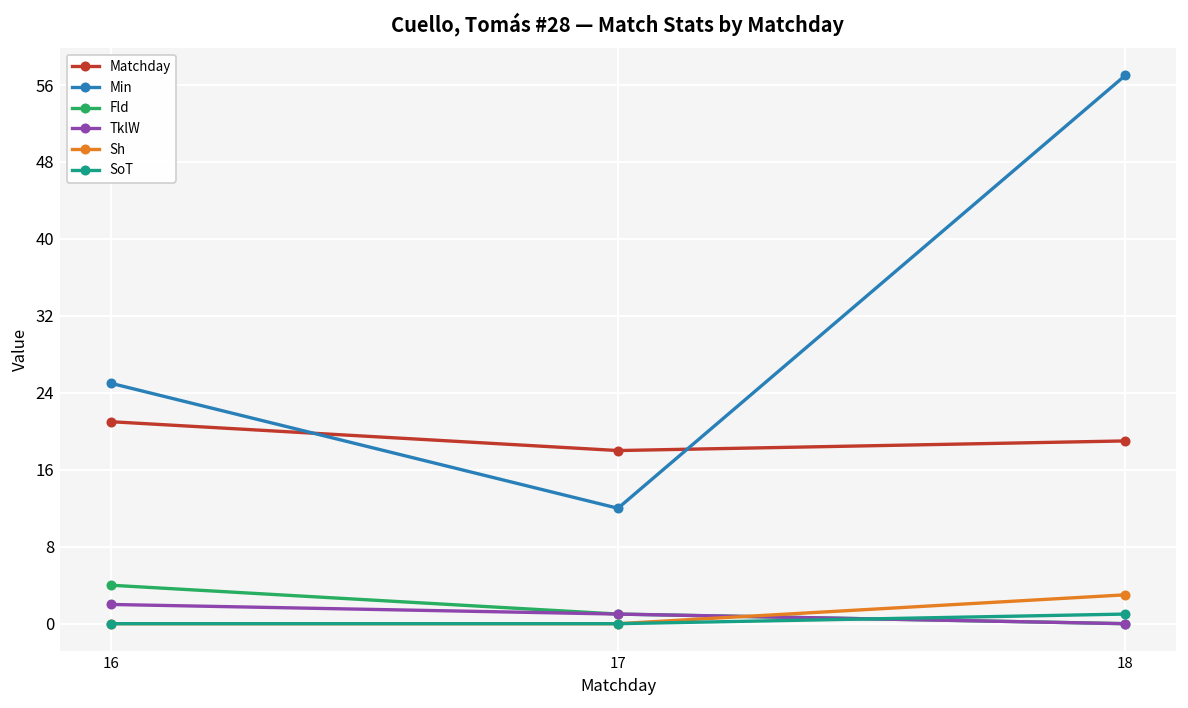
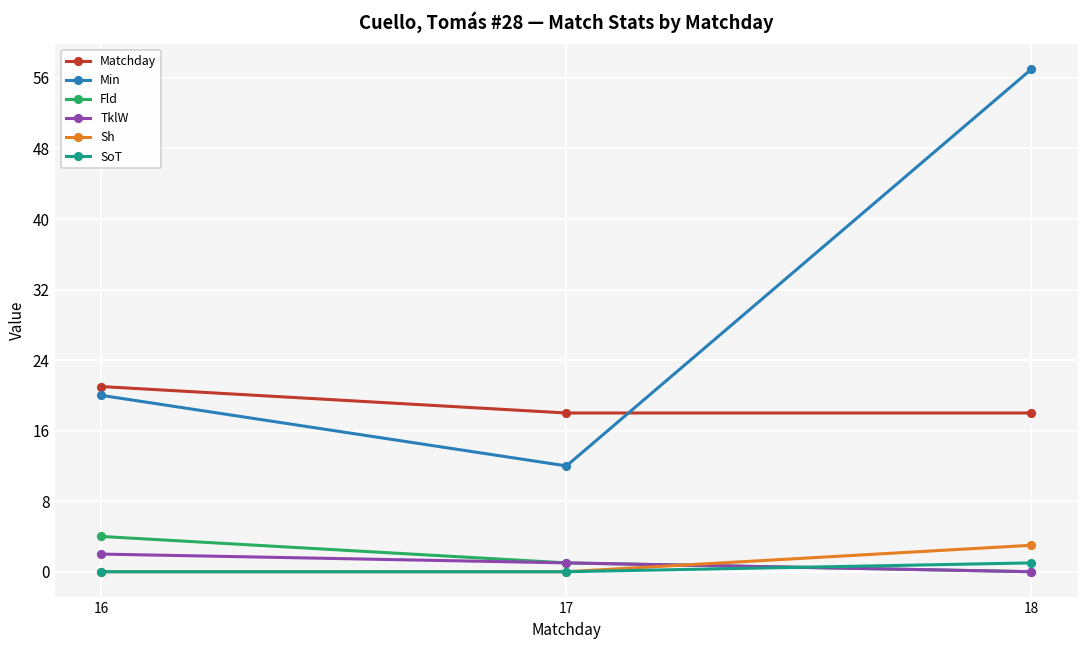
Min, 16: 25 -> 20
Matchday, 18: 19 -> 18
